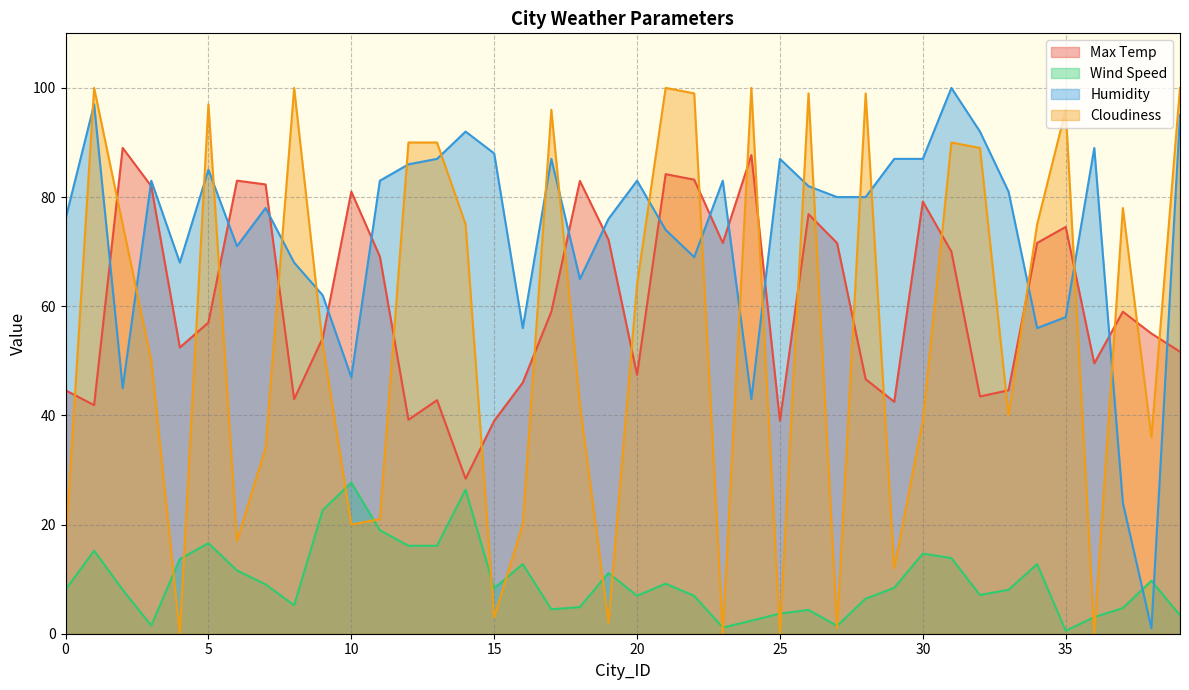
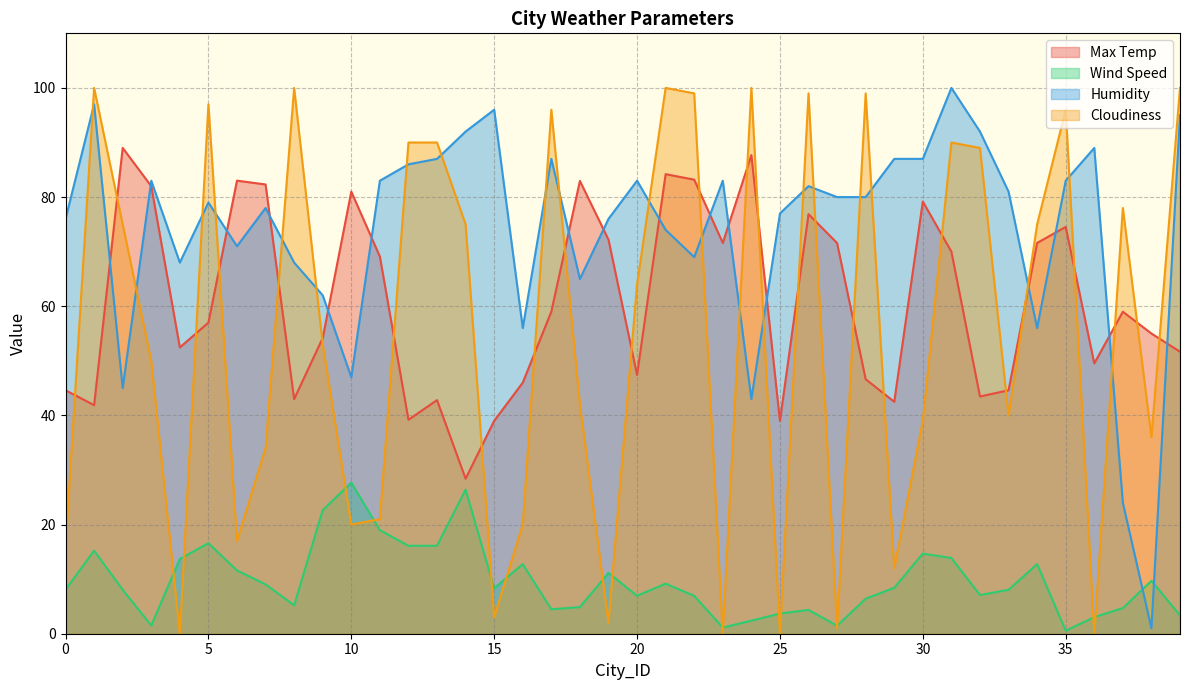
Humidity, 5: 85 -> 79
Humidity, 15: 88 -> 96
Humidity, 25: 87 -> 77
Humidity, 35: 58 -> 83
